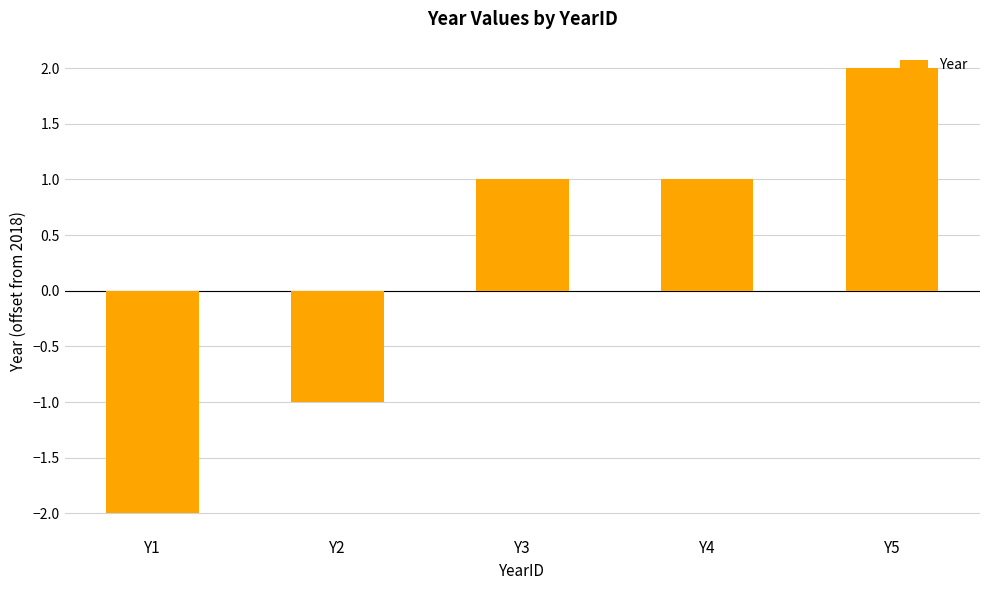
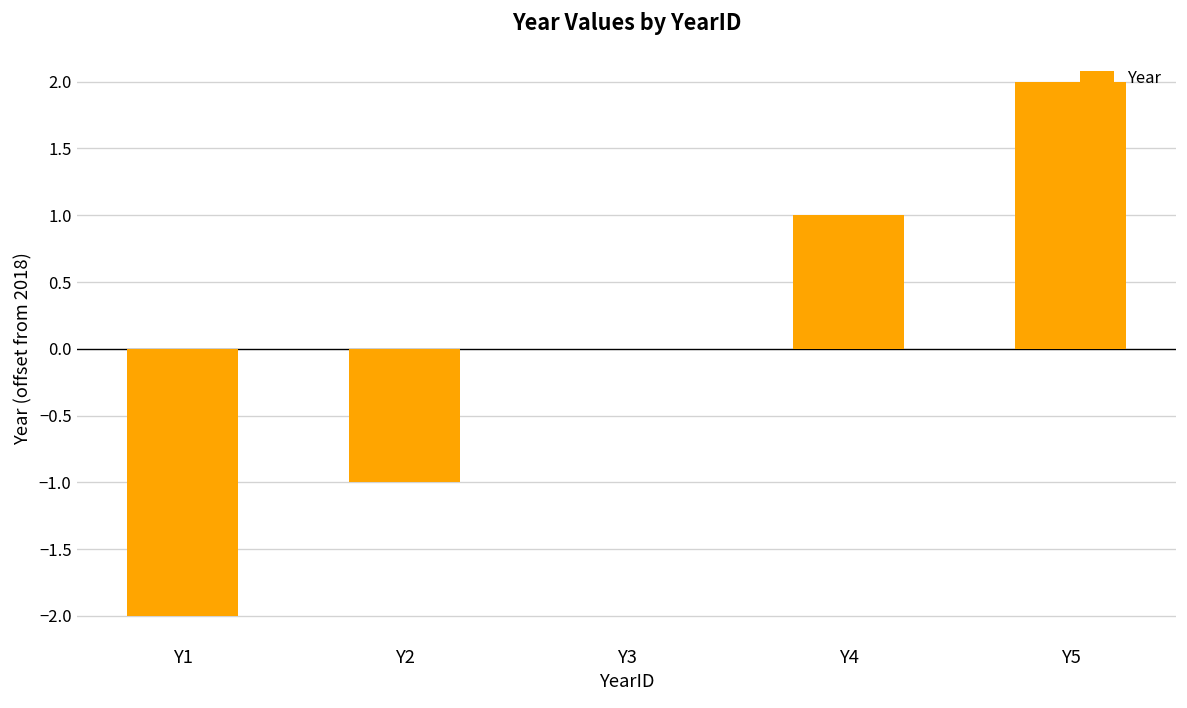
Y3: 1.00 -> 0.00
